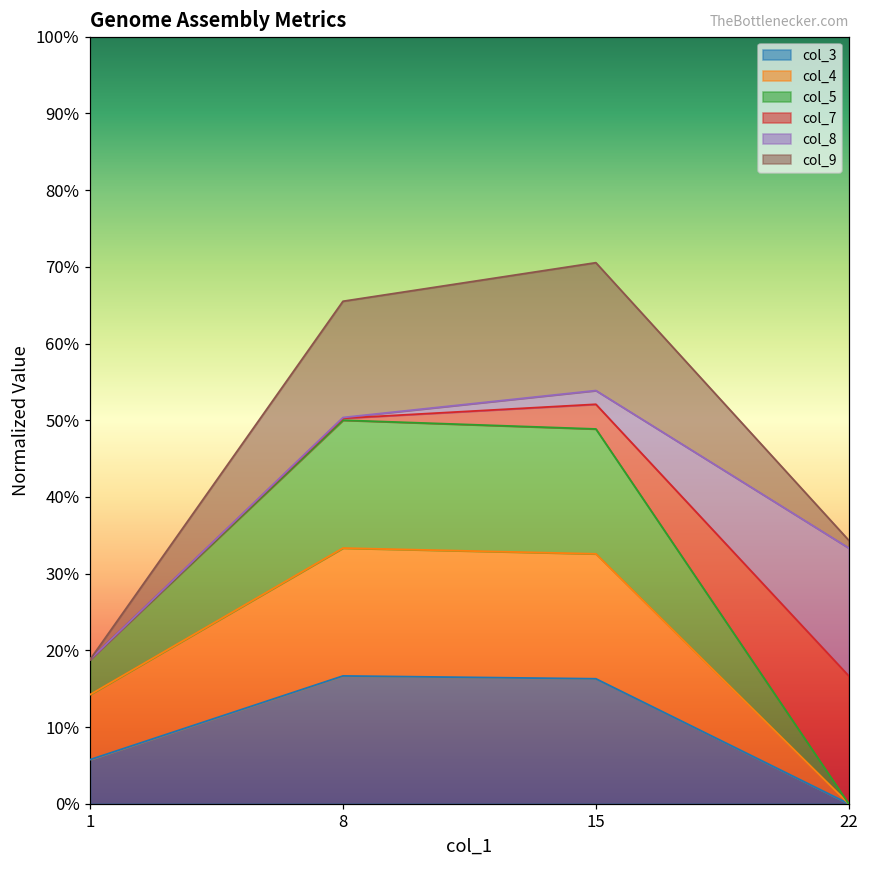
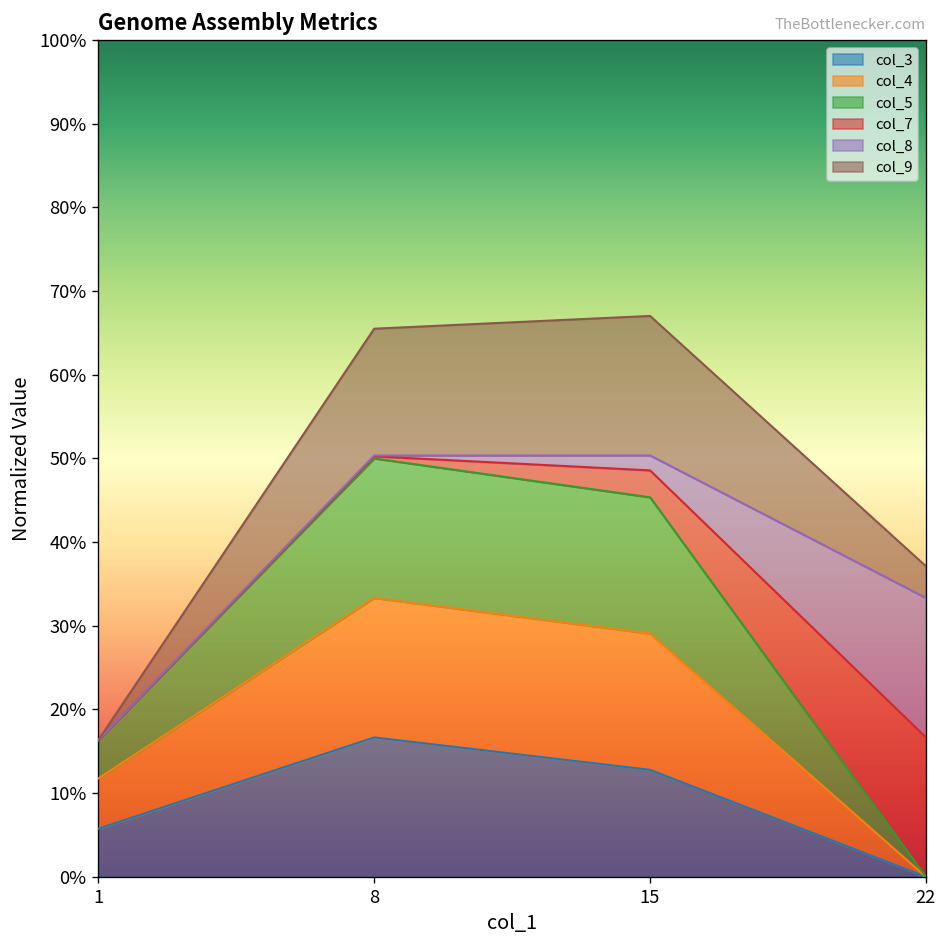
col_4, 1: 8% -> 6%
col_3, 15: 16% -> 13%
col_9, 22: 1% -> 4%
